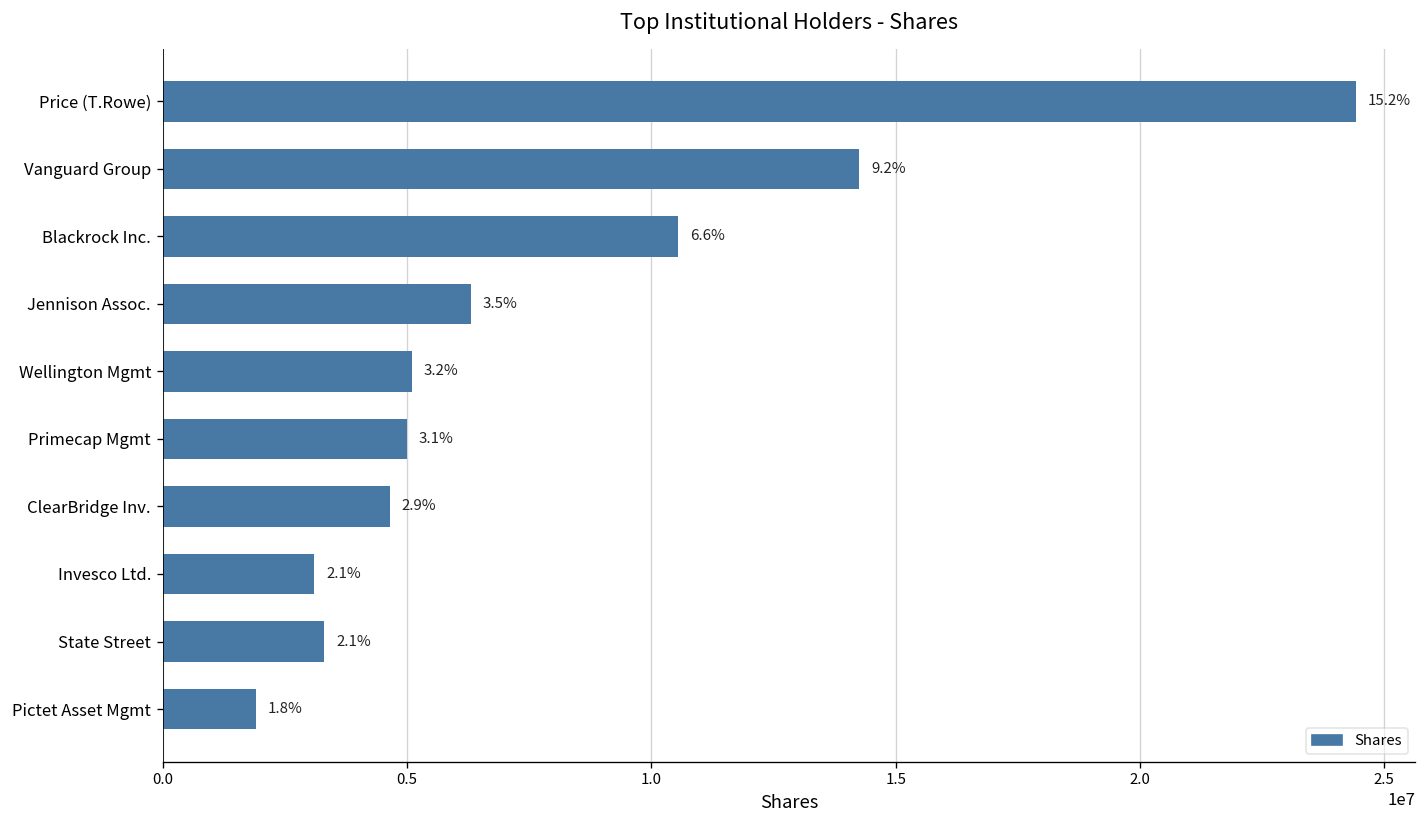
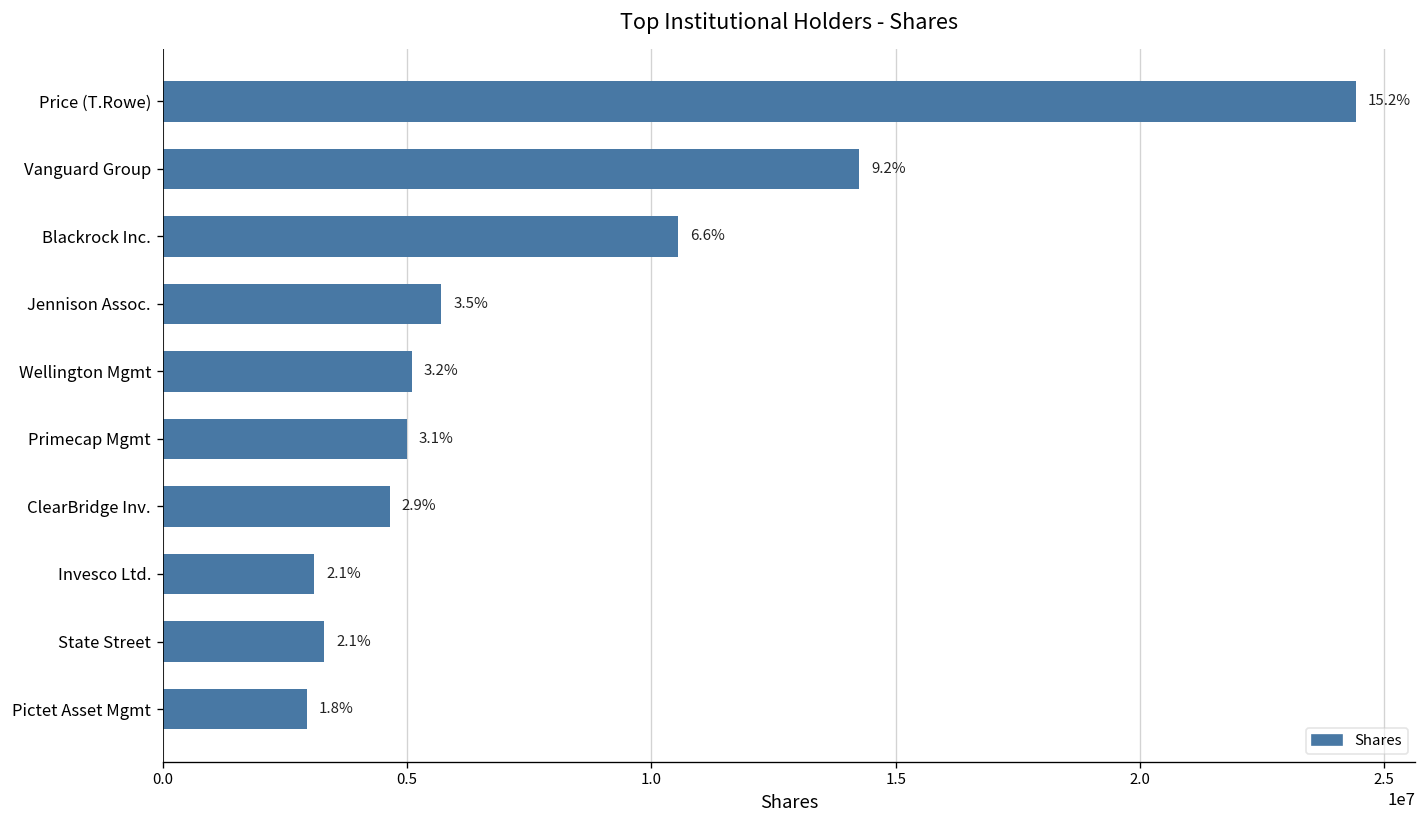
Jennison Assoc.: 6300000 -> 5700000
Pictet Asset Mgmt: 1900000 -> 3000000
